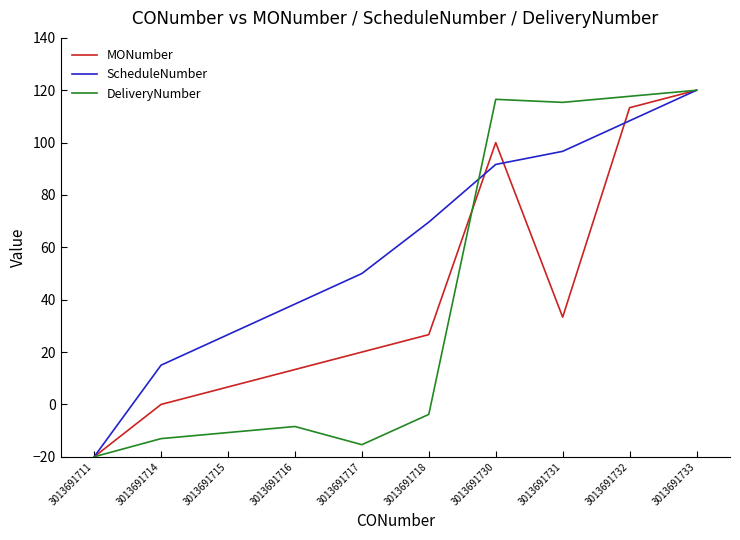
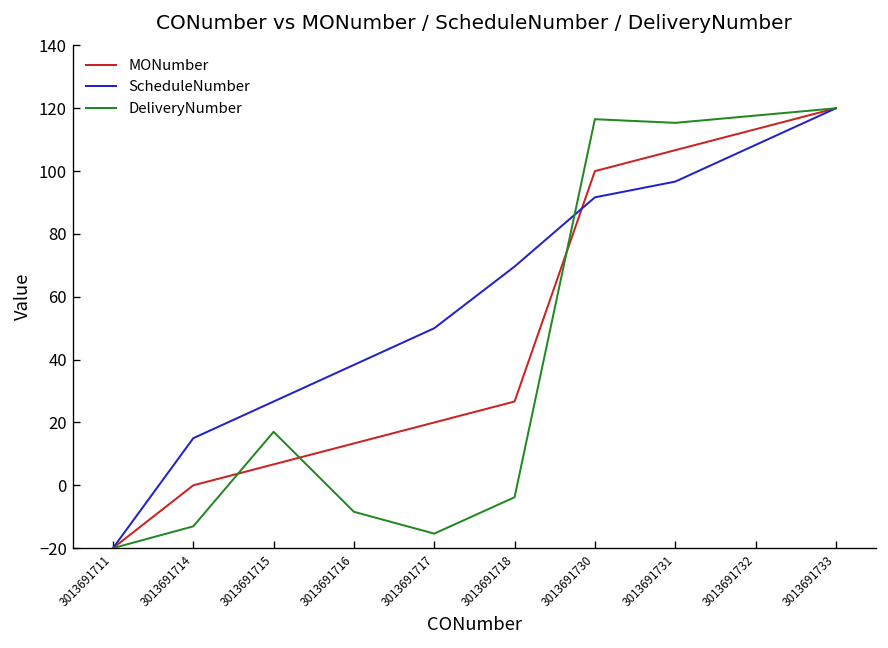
DeliveryNumber, 3013691715: -11 -> 17
MONumber, 3013691731: 33 -> 107
